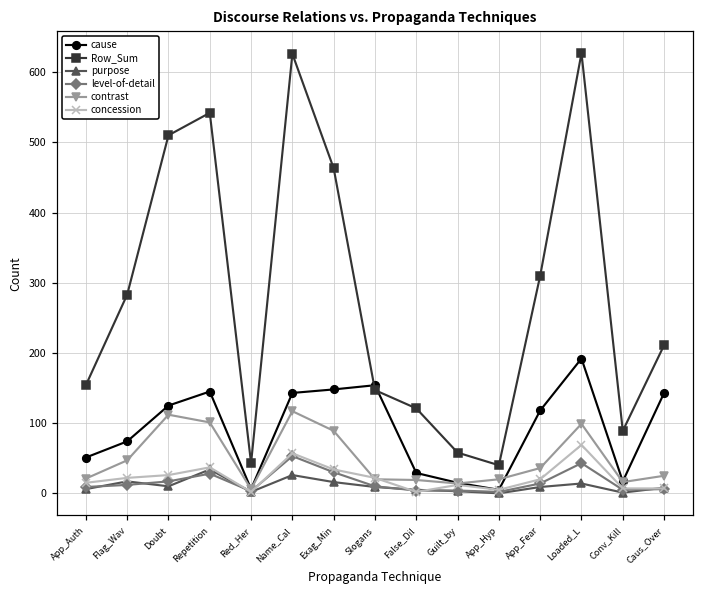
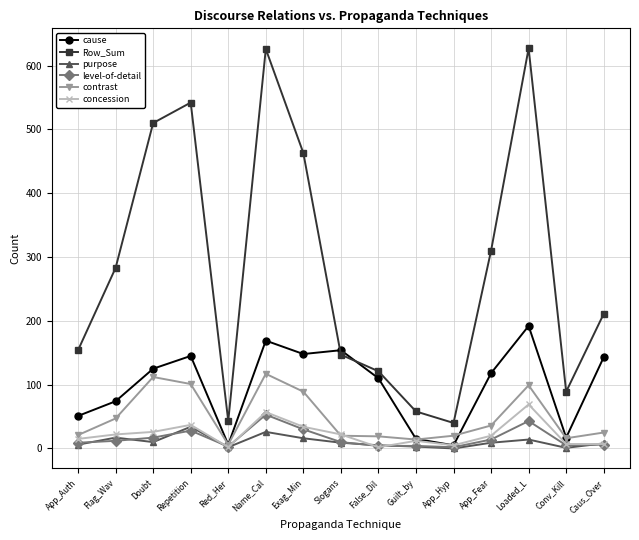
cause, Name_Cal: 140 -> 170
cause, False_Dil: 30 -> 110
